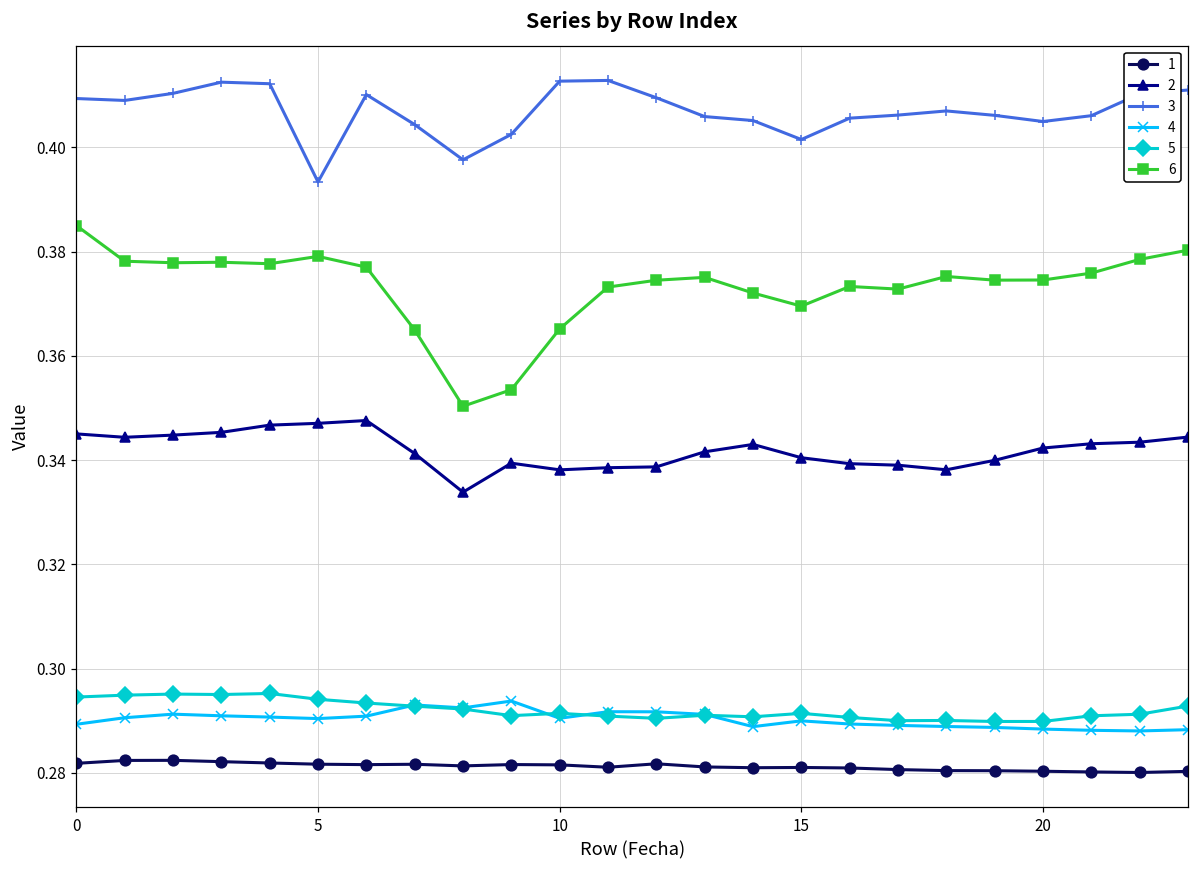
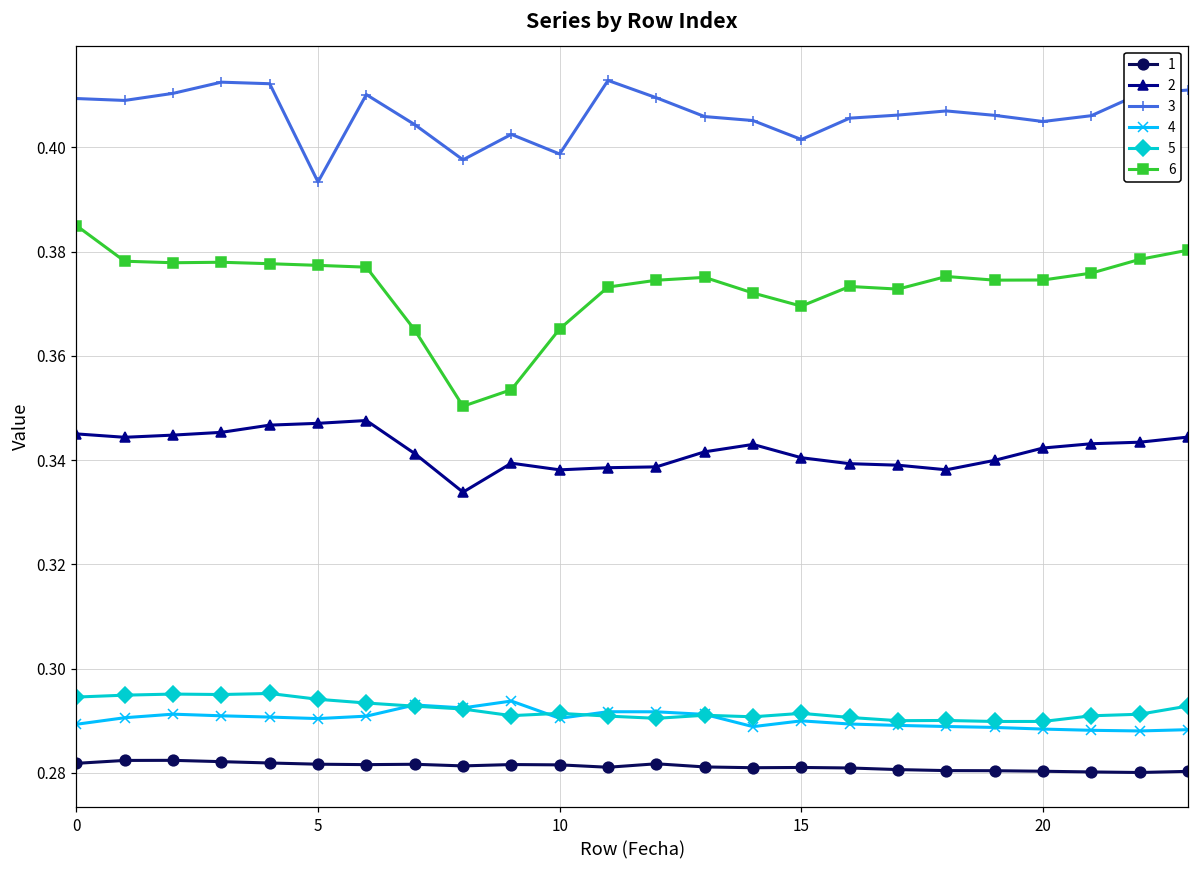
6, 5: 0.379 -> 0.377
3, 10: 0.413 -> 0.399
